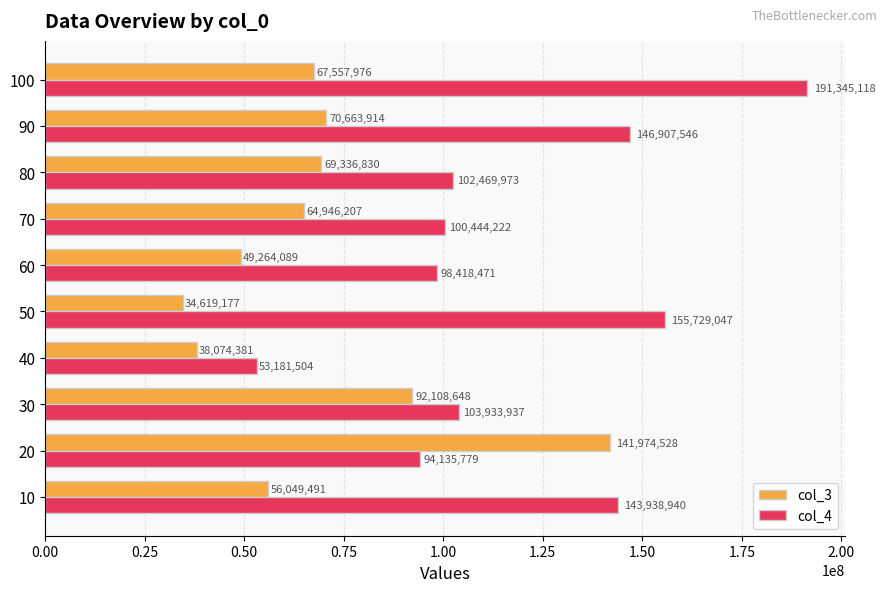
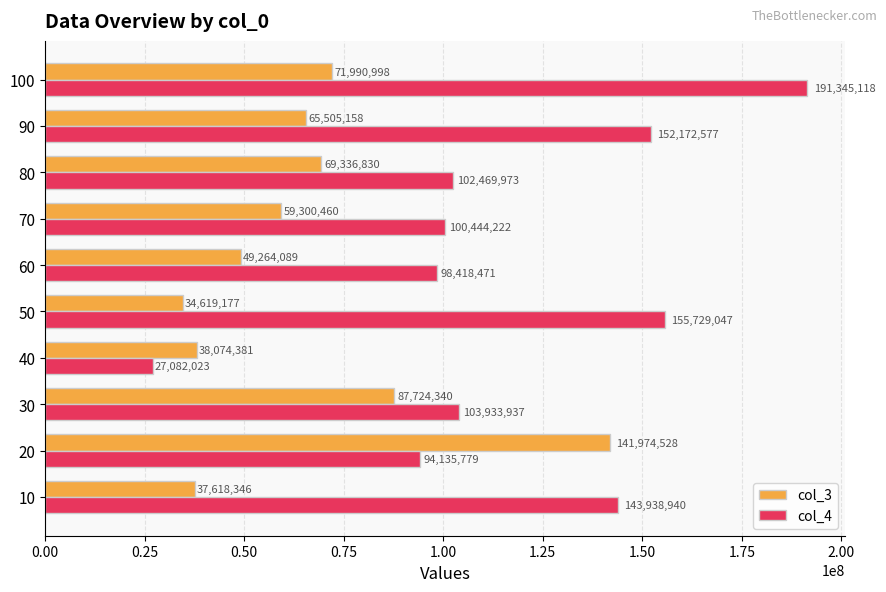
col_3, 100: 67,557,976 -> 71,990,998
col_3, 90: 70,663,914 -> 65,505,158
col_4, 90: 146,907,546 -> 152,172,577
col_3, 70: 64,946,207 -> 59,300,460
col_4, 40: 53,181,504 -> 27,082,023
col_3, 30: 92,108,648 -> 87,724,340
col_3, 10: 56,049,491 -> 37,618,346
